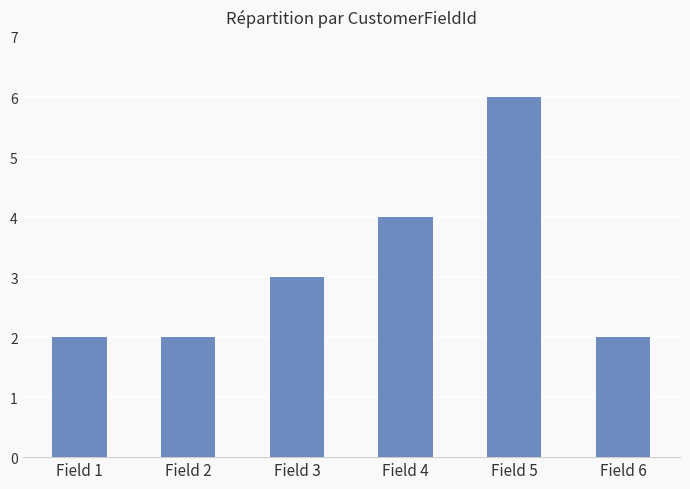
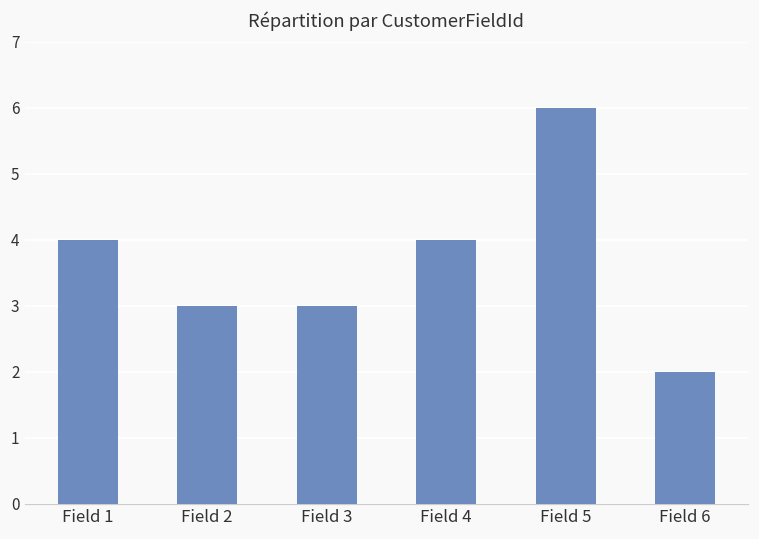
Field 1: 2 -> 4
Field 2: 2 -> 3
